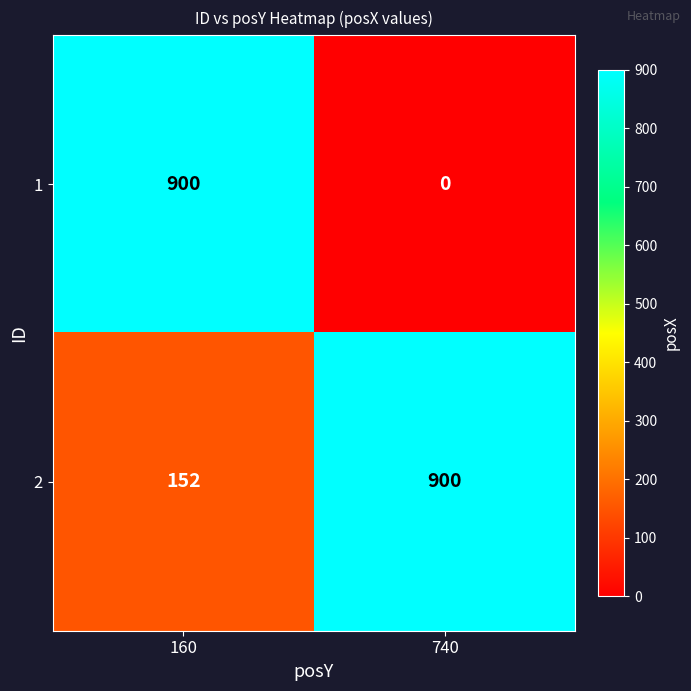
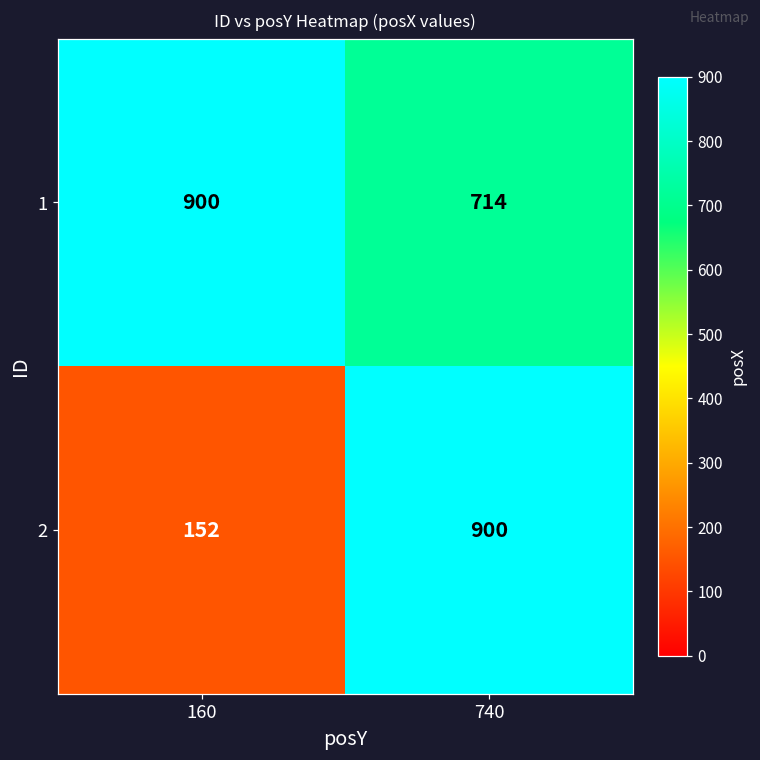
1, 740: 0 -> 714
